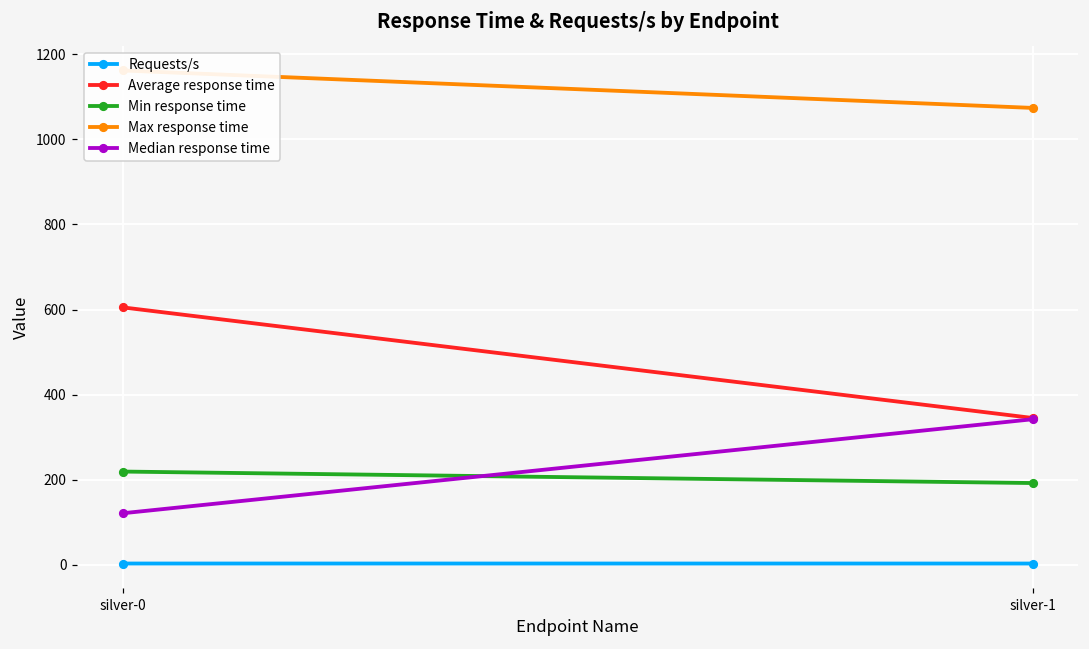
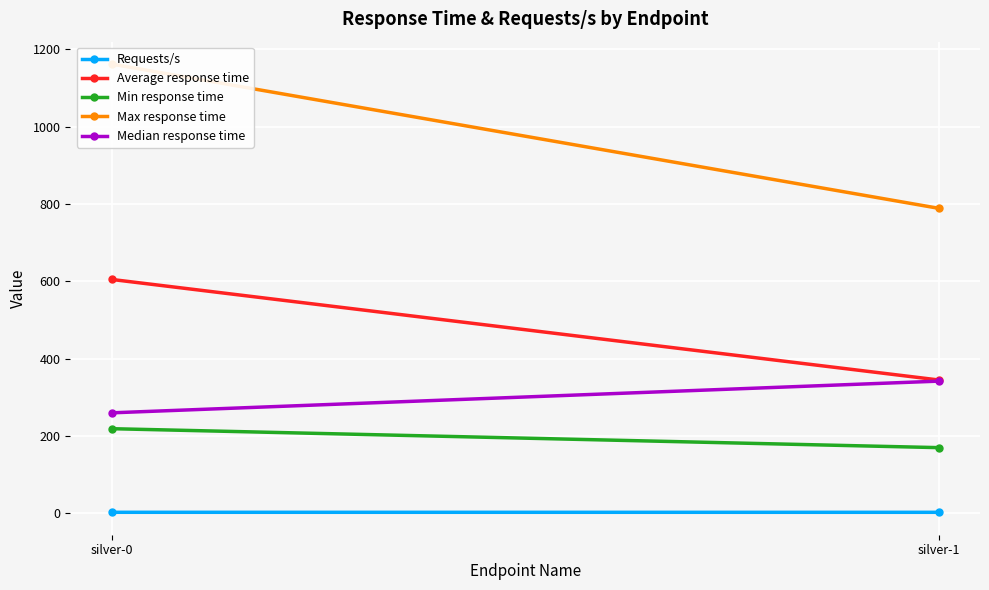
Median response time, silver-0: 120 -> 260
Min response time, silver-1: 190 -> 170
Max response time, silver-1: 1070 -> 790
